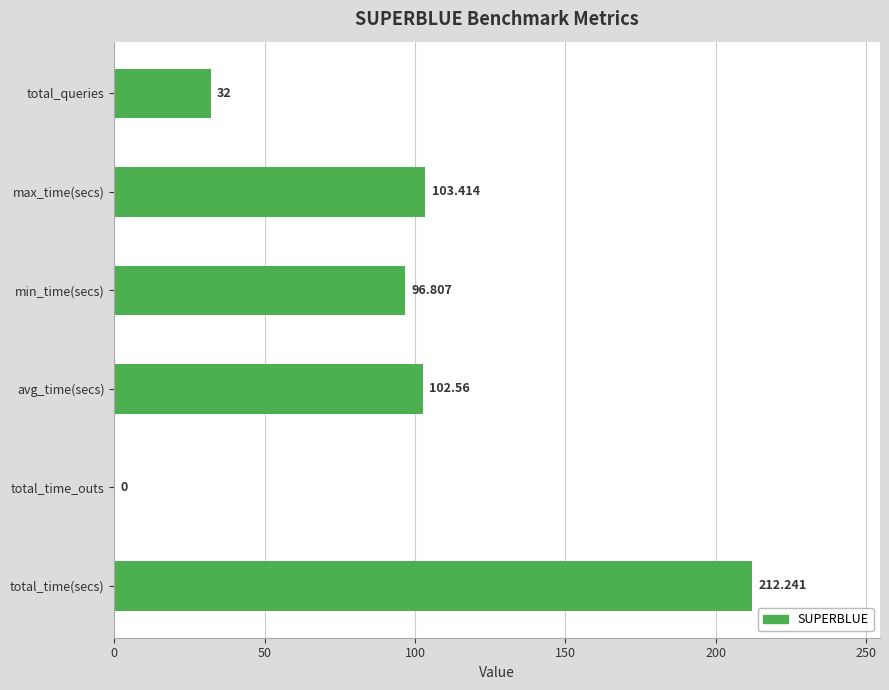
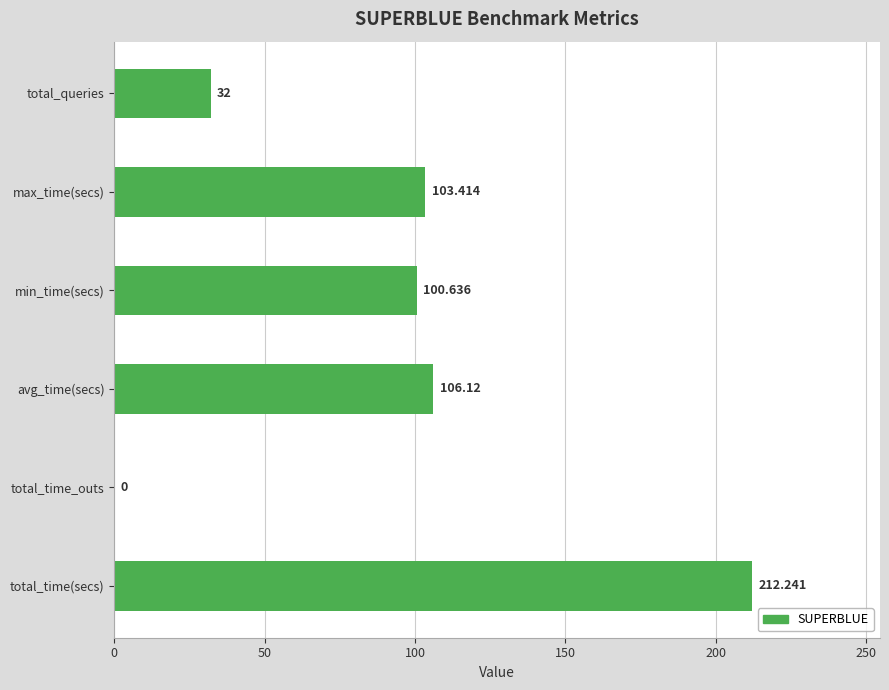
min_time(secs): 96.807 -> 100.636
avg_time(secs): 102.56 -> 106.12
